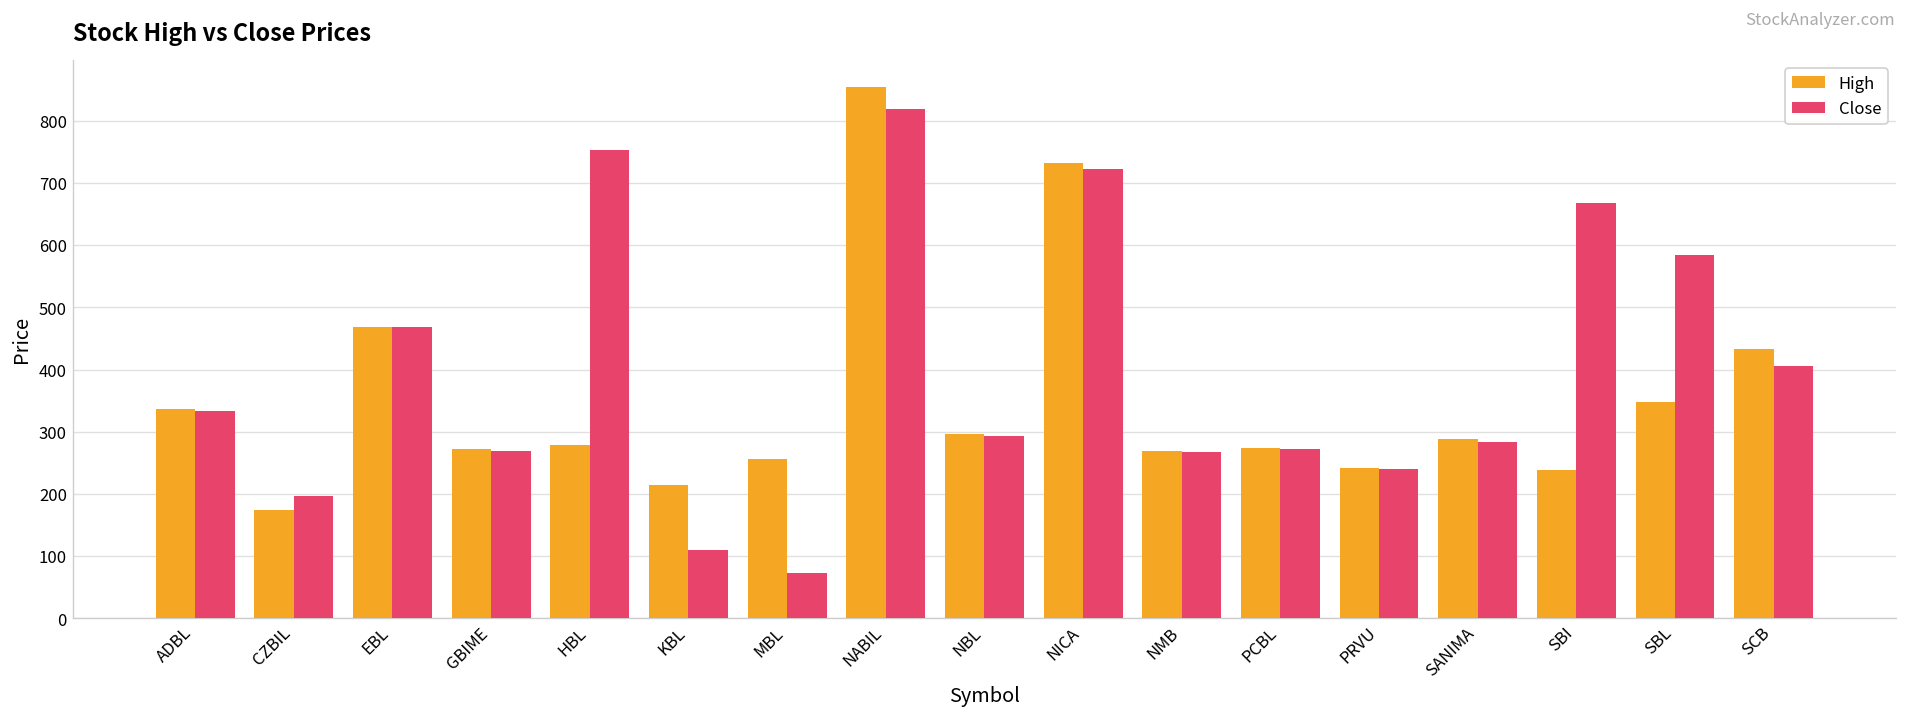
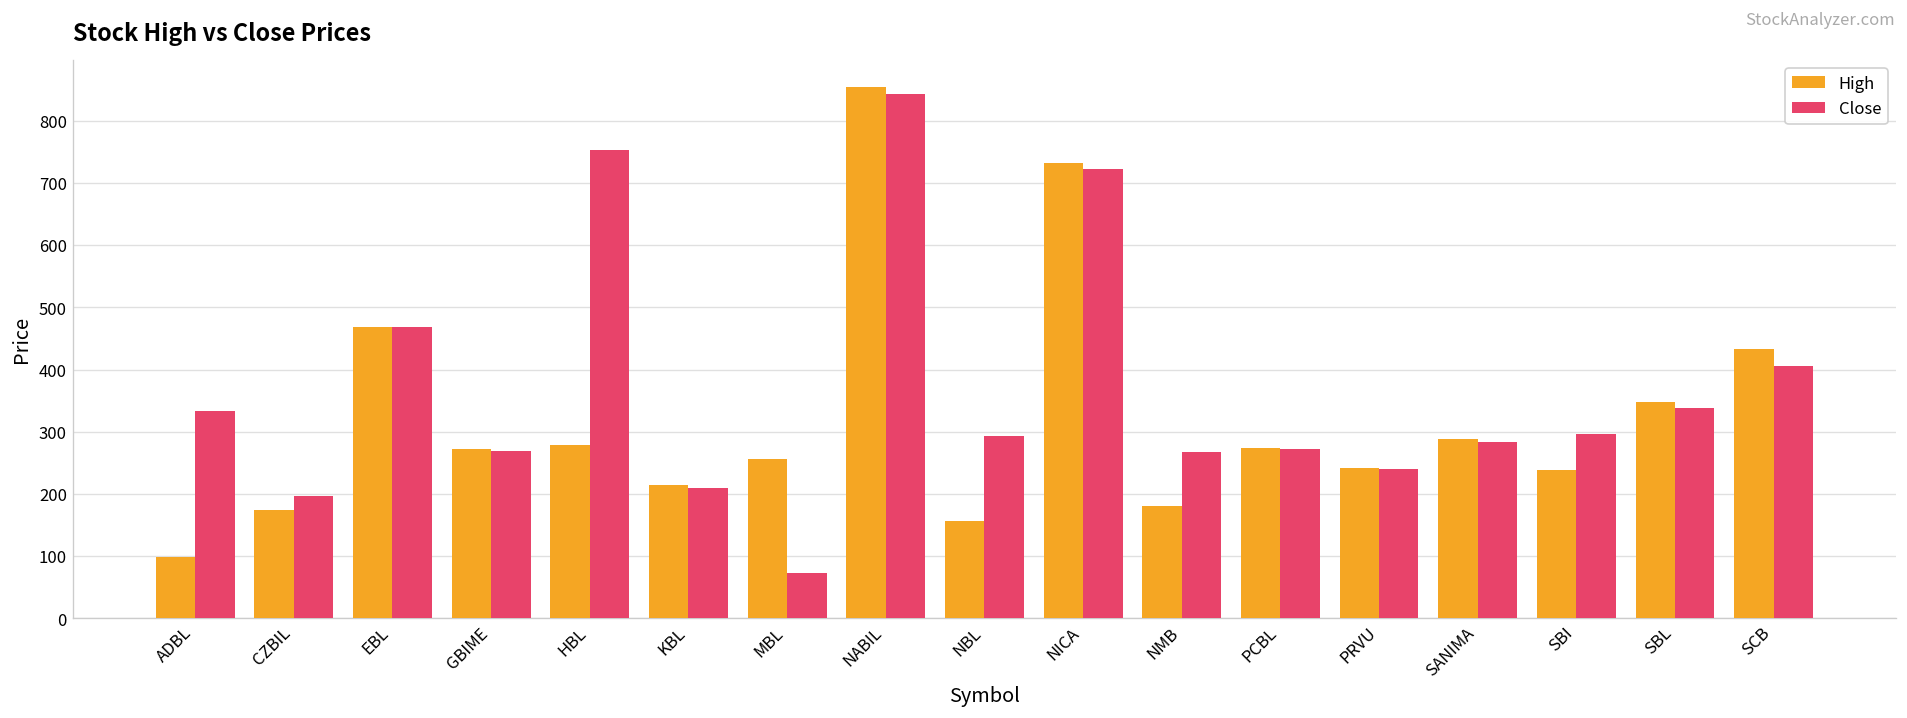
High, ADBL: 340 -> 100
Close, KBL: 110 -> 210
Close, NABIL: 820 -> 840
High, NBL: 300 -> 160
High, NMB: 270 -> 180
Close, SBI: 670 -> 300
Close, SBL: 580 -> 340
